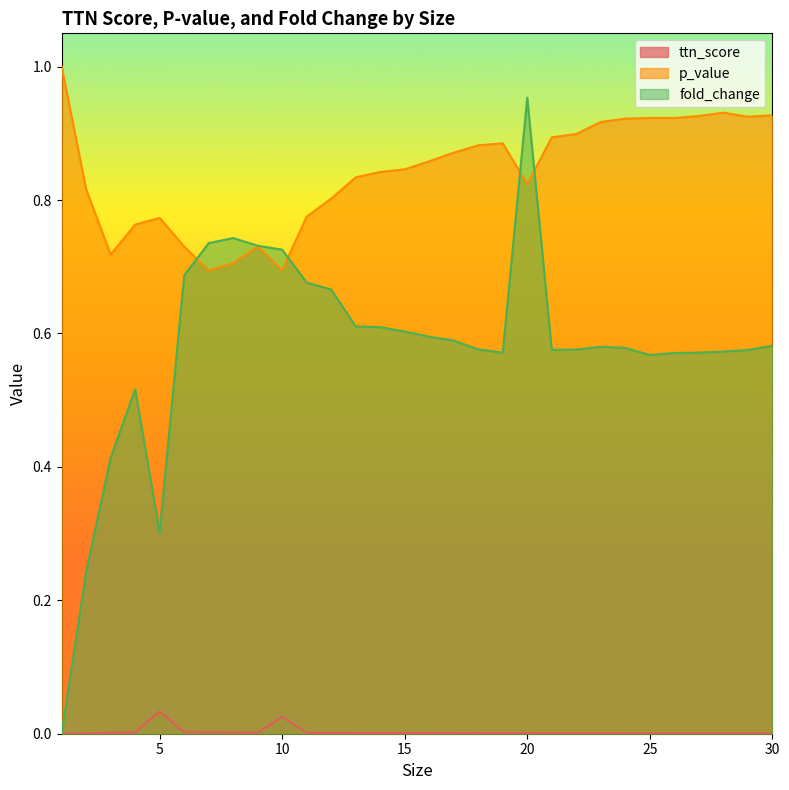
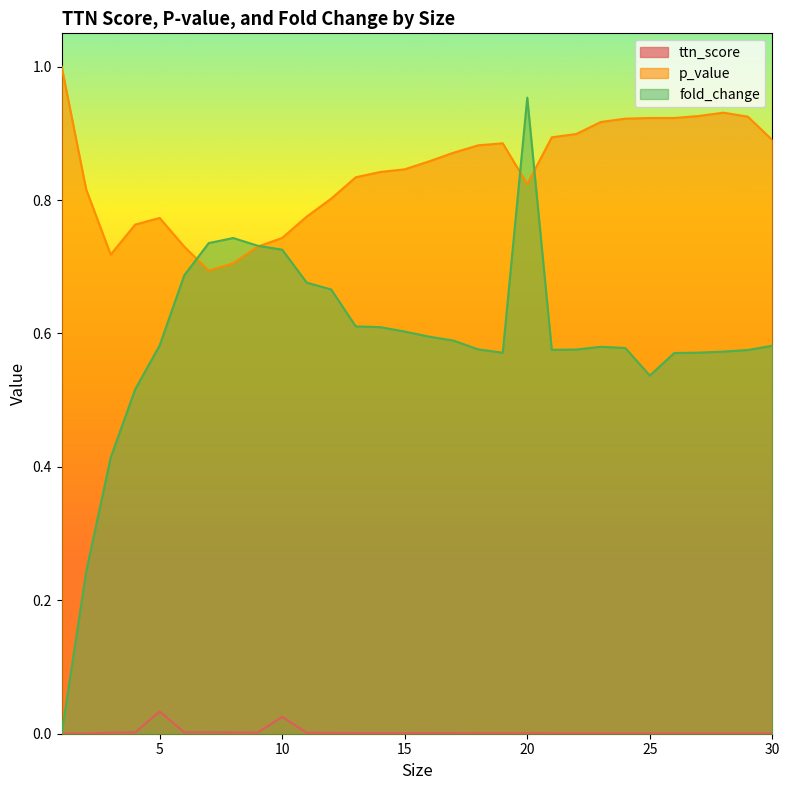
fold_change, 5: 0.30 -> 0.58
p_value, 10: 0.69 -> 0.74
fold_change, 25: 0.57 -> 0.54
p_value, 30: 0.93 -> 0.89
